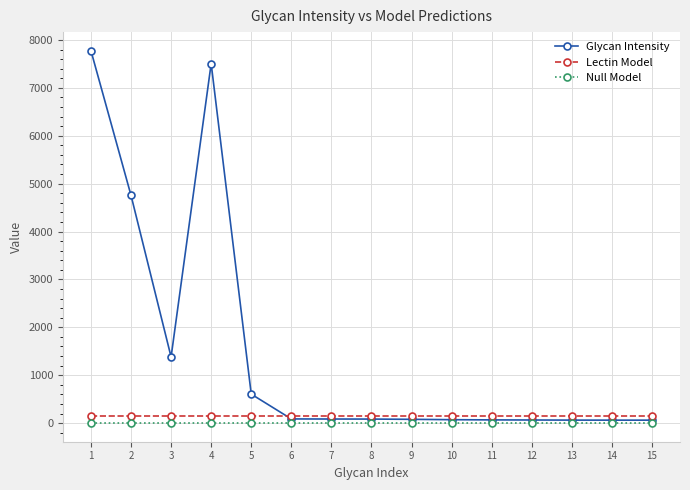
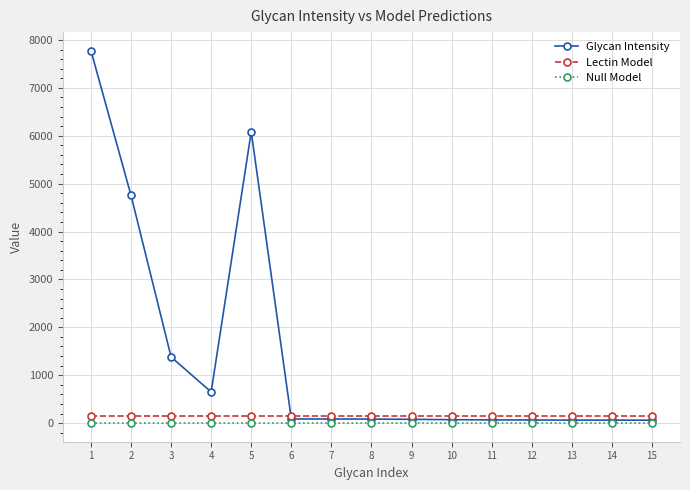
Glycan Intensity, 4: 7500 -> 700
Glycan Intensity, 5: 600 -> 6100
